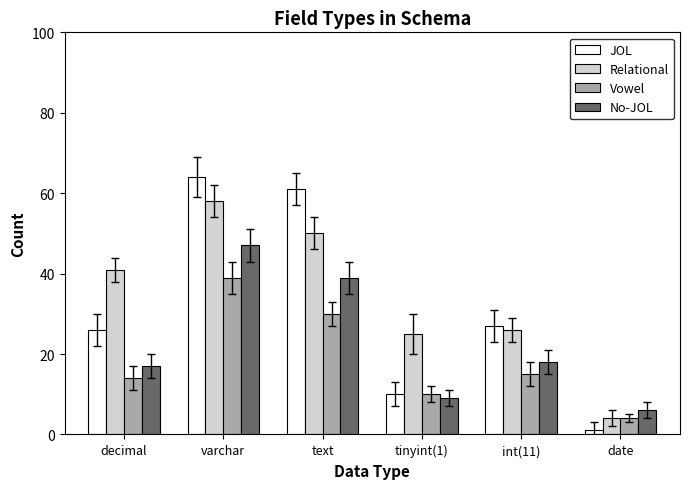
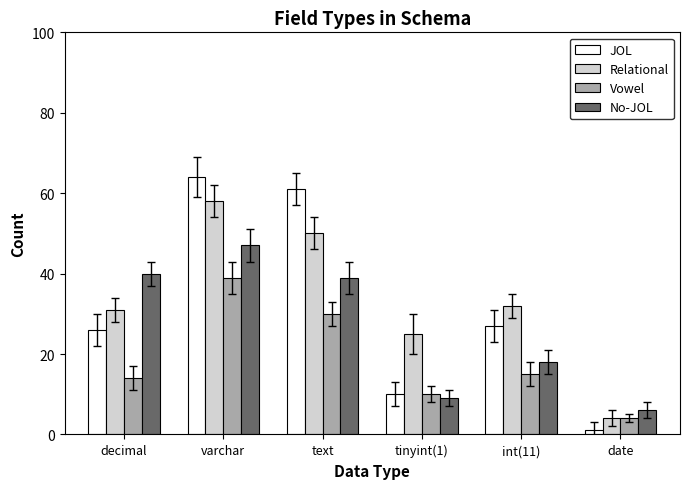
Relational, decimal: 41 -> 31
No-JOL, decimal: 17 -> 40
Relational, int(11): 26 -> 32
